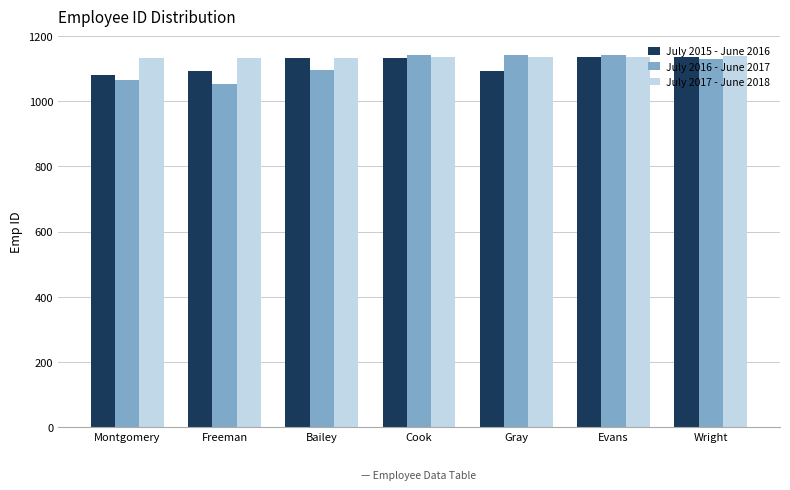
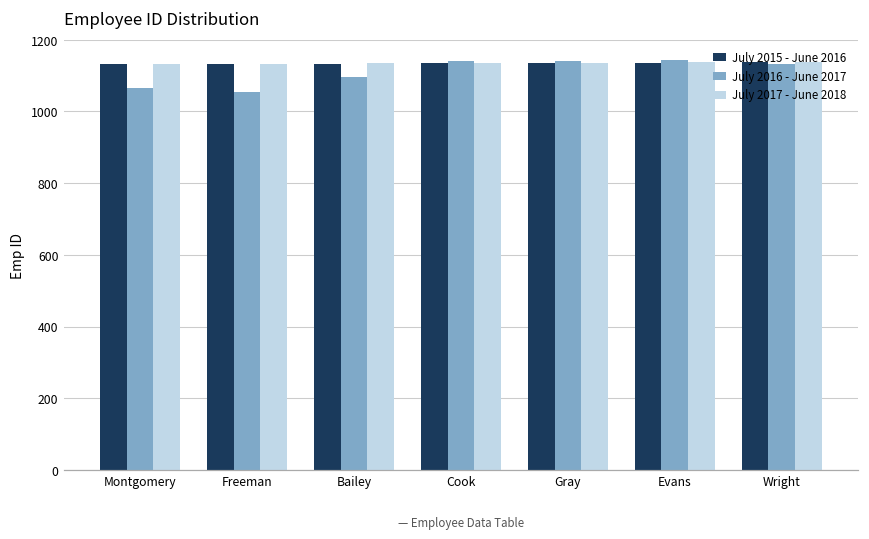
July 2015 - June 2016, Montgomery: 1080 -> 1130
July 2015 - June 2016, Freeman: 1090 -> 1130
July 2015 - June 2016, Gray: 1090 -> 1140
